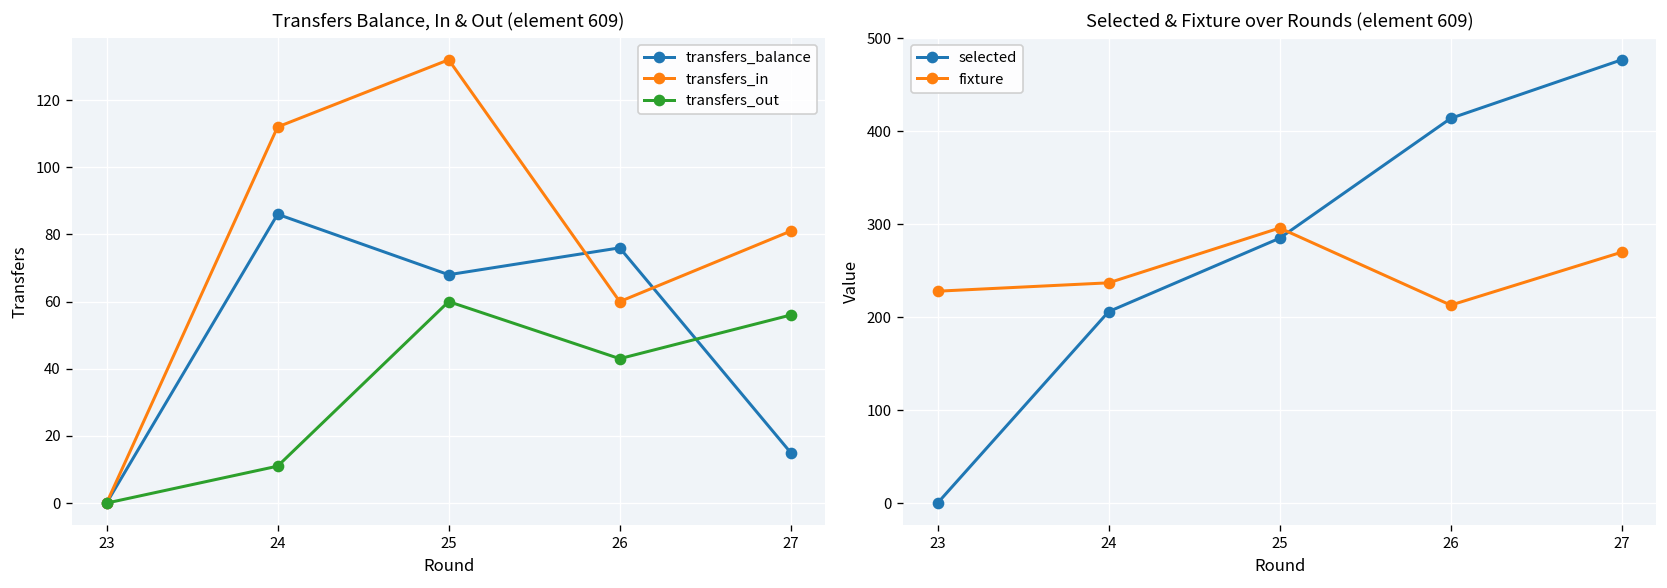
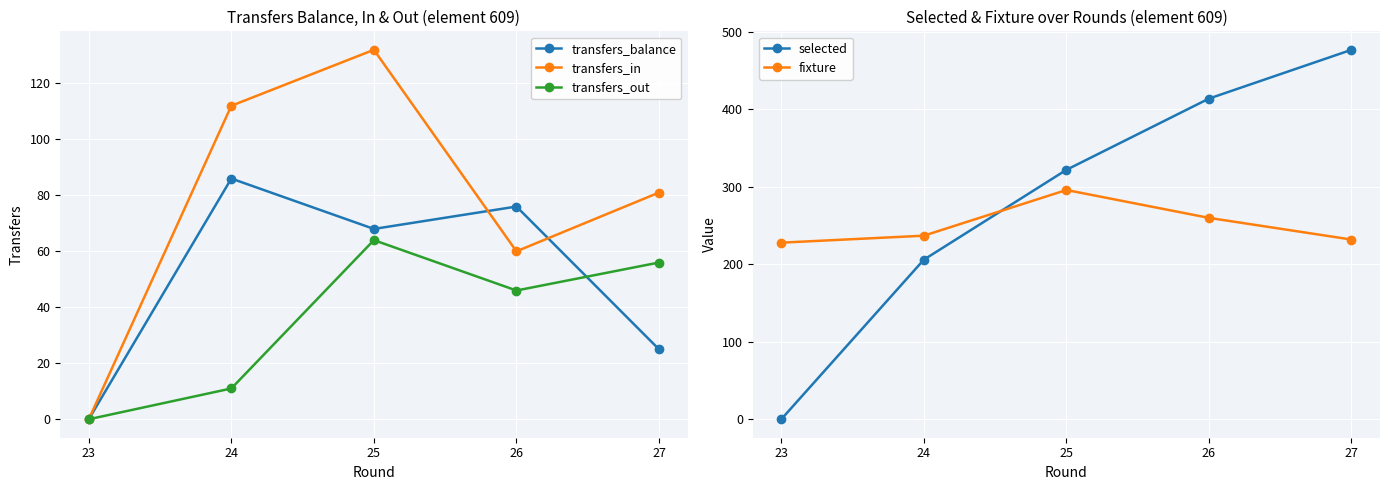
Transfers Balance, In & Out (element 609), transfers_out, 25: 60 -> 64
Transfers Balance, In & Out (element 609), transfers_out, 26: 43 -> 46
Transfers Balance, In & Out (element 609), transfers_balance, 27: 15 -> 25
Selected & Fixture over Rounds (element 609), selected, 25: 290 -> 320
Selected & Fixture over Rounds (element 609), fixture, 26: 210 -> 260
Selected & Fixture over Rounds (element 609), fixture, 27: 270 -> 230
